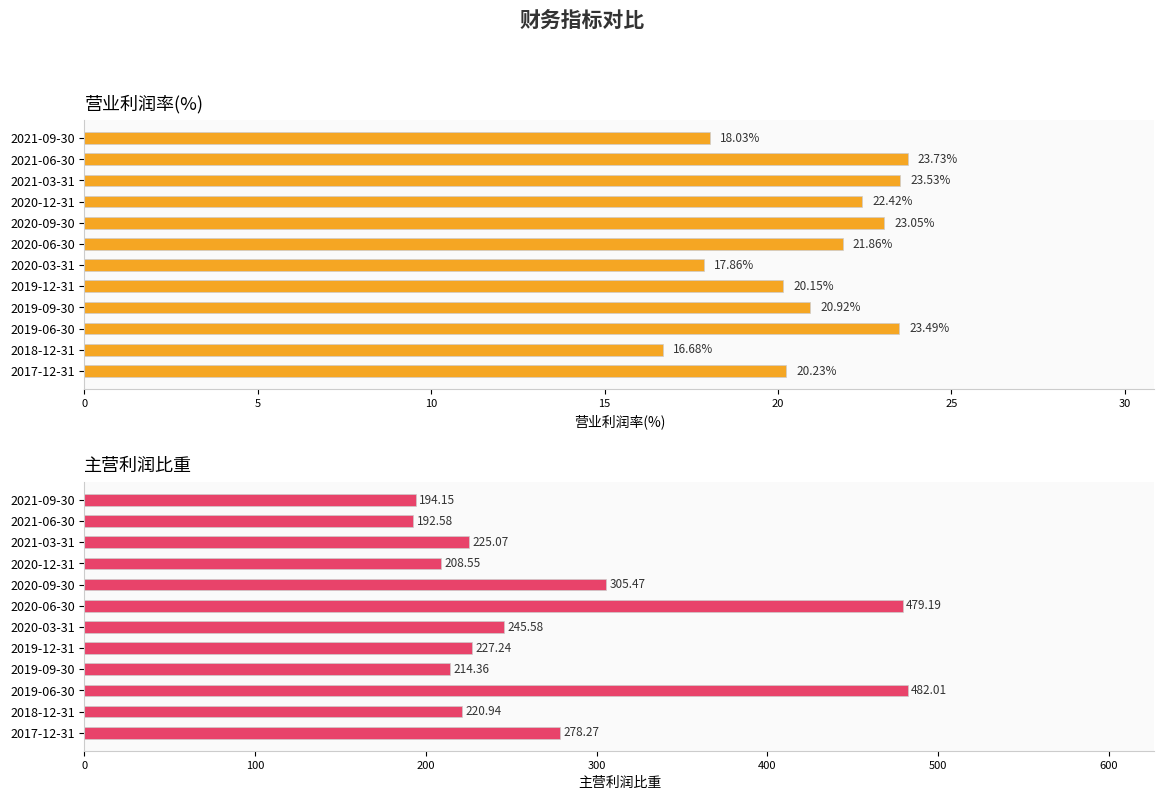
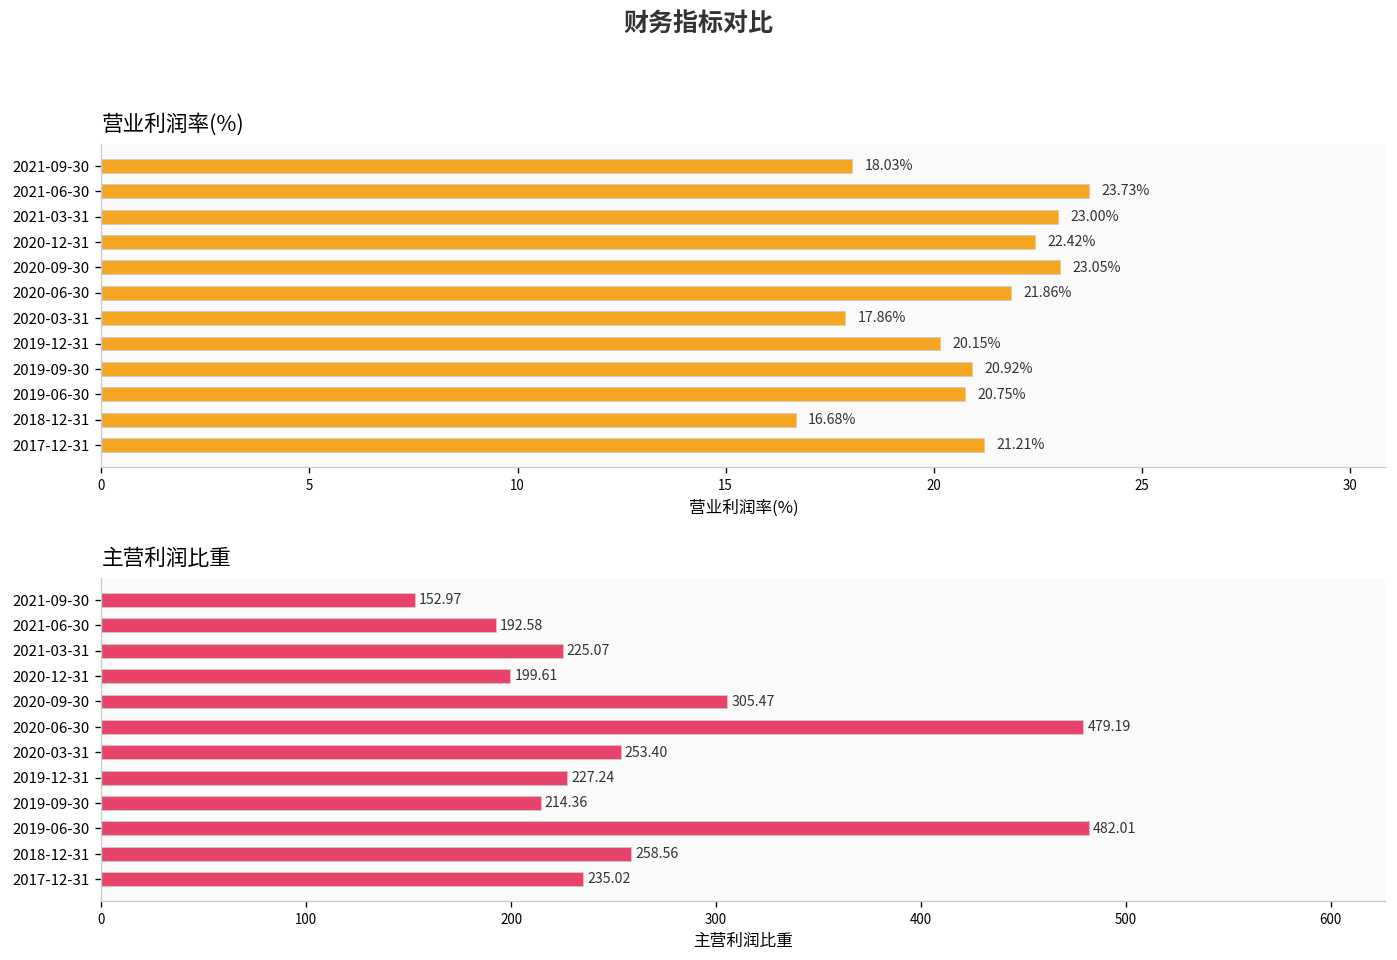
营业利润率(%), 2021-03-31: 23.53% -> 23.00%
营业利润率(%), 2019-06-30: 23.49% -> 20.75%
营业利润率(%), 2017-12-31: 20.23% -> 21.21%
主营利润比重, 2021-09-30: 194.15 -> 152.97
主营利润比重, 2020-12-31: 208.55 -> 199.61
主营利润比重, 2020-03-31: 245.58 -> 253.40
主营利润比重, 2018-12-31: 220.94 -> 258.56
主营利润比重, 2017-12-31: 278.27 -> 235.02
